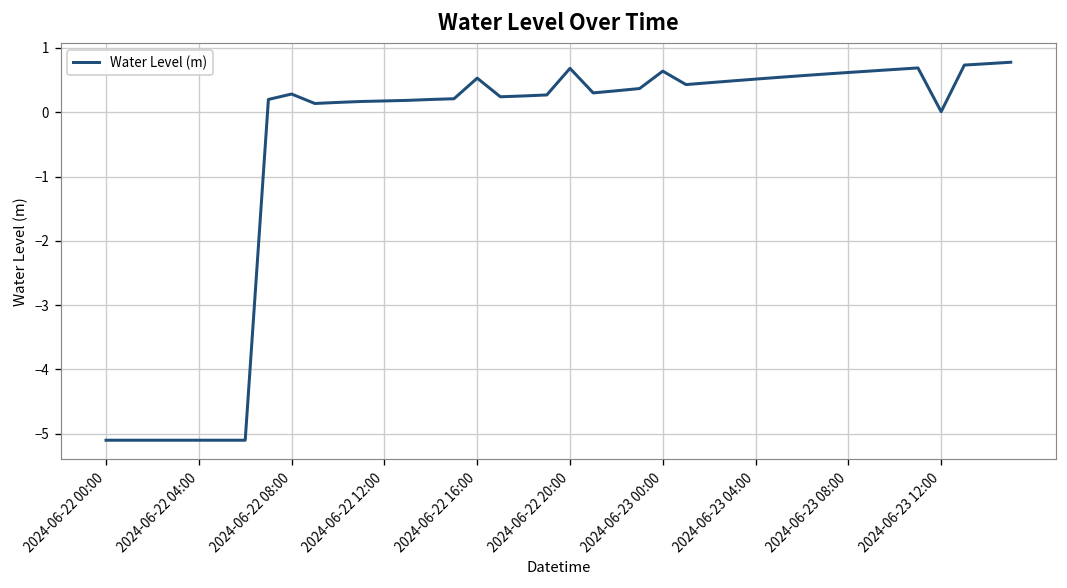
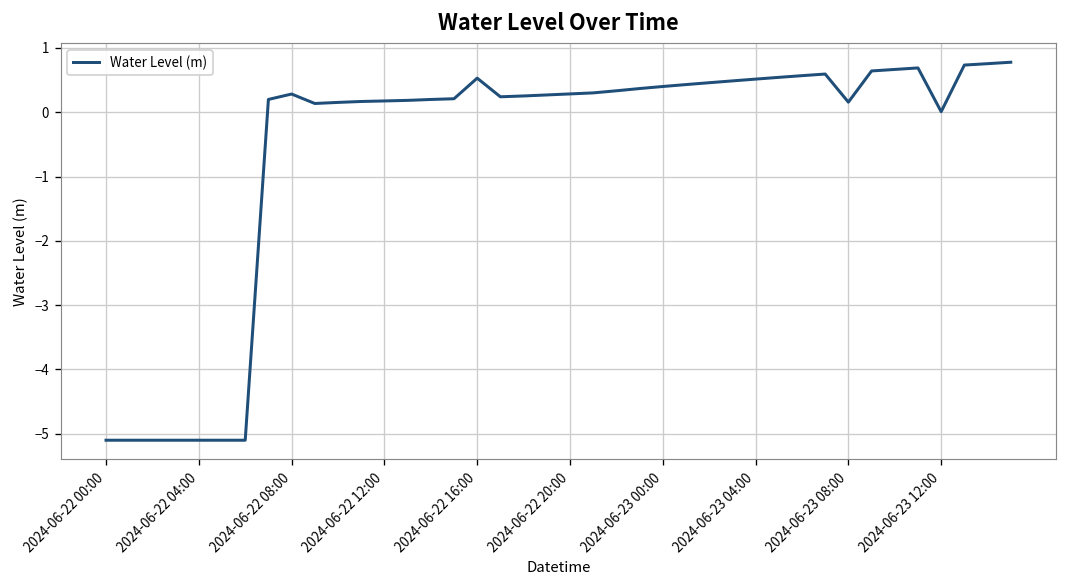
2024-06-22 20:00: 0.7 -> 0.3
2024-06-23 00:00: 0.6 -> 0.4
2024-06-23 08:00: 0.6 -> 0.2
